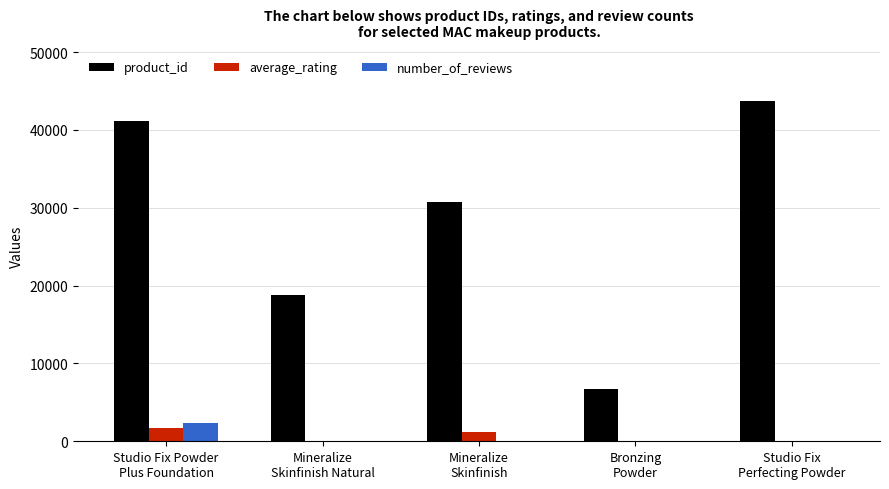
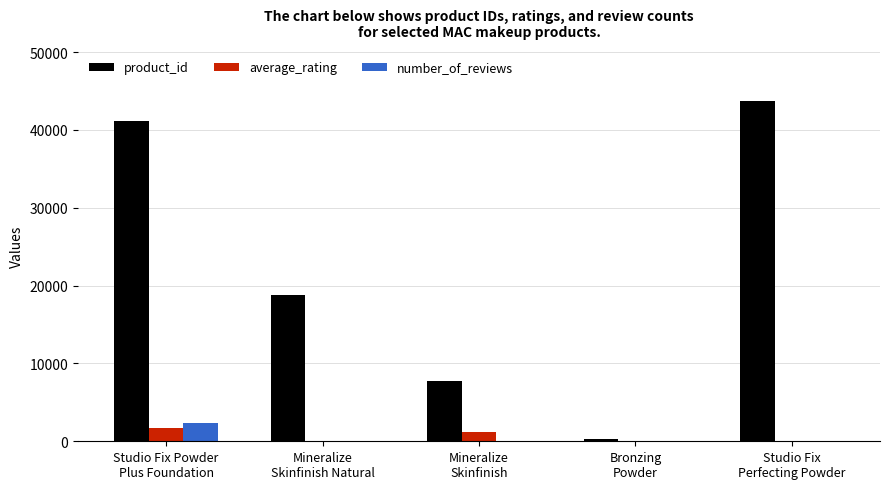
product_id, Mineralize Skinfinish: 31000 -> 8000
product_id, Bronzing Powder: 7000 -> 0
